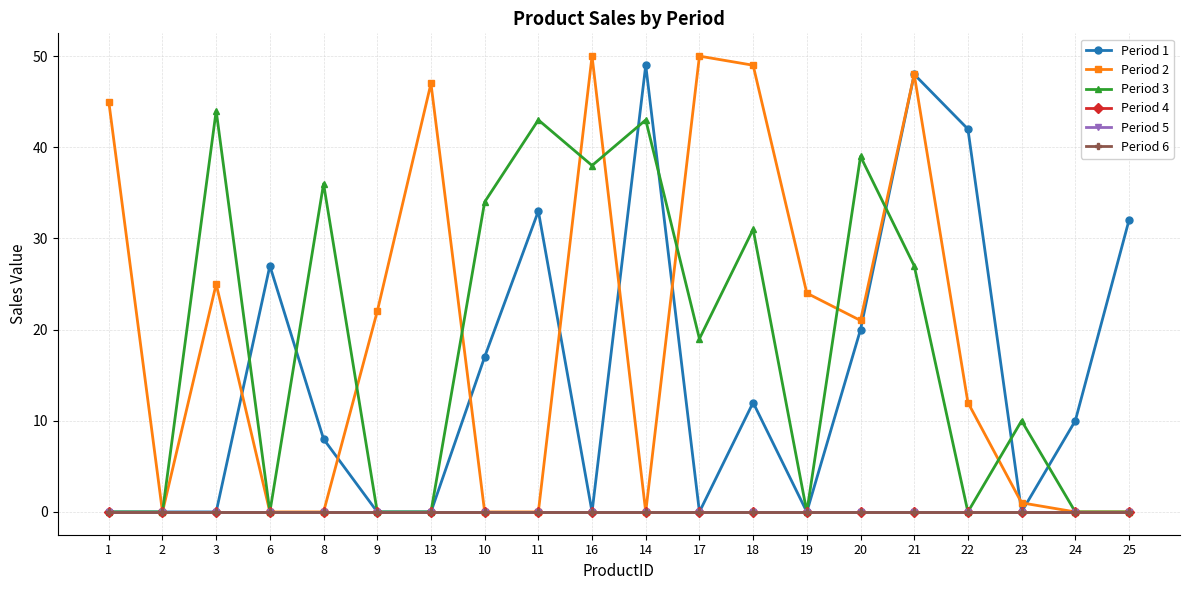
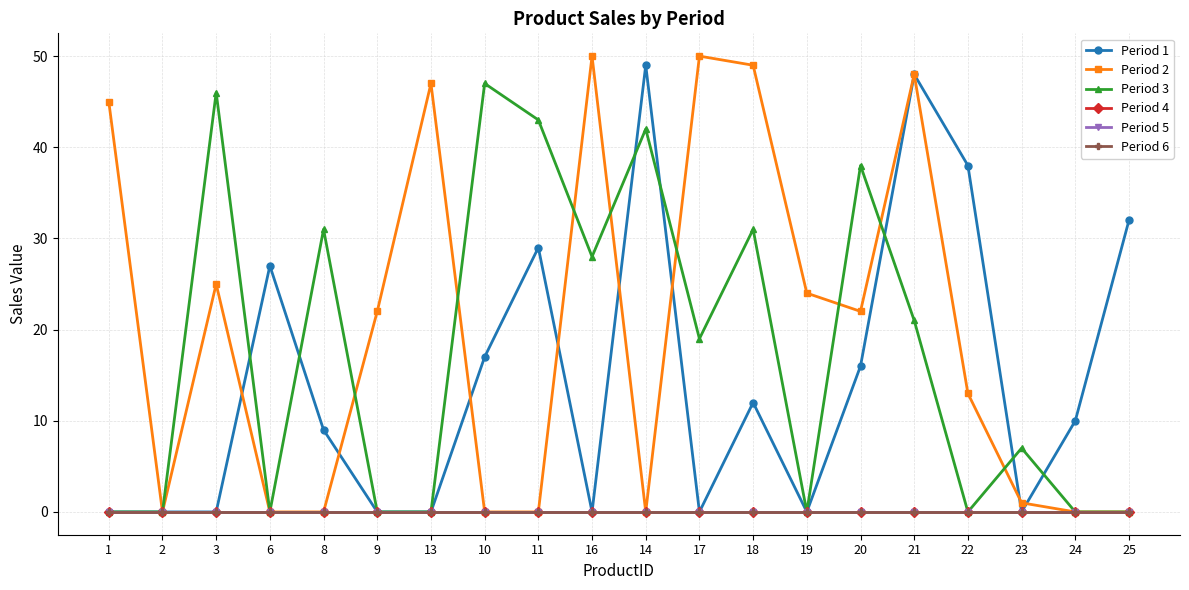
Period 3, 3: 44 -> 46
Period 1, 8: 8 -> 9
Period 3, 8: 36 -> 31
Period 3, 10: 34 -> 47
Period 1, 11: 33 -> 29
Period 3, 16: 38 -> 28
Period 3, 14: 43 -> 42
Period 1, 20: 20 -> 16
Period 2, 20: 21 -> 22
Period 3, 20: 39 -> 38
Period 3, 21: 27 -> 21
Period 1, 22: 42 -> 38
Period 2, 22: 12 -> 13
Period 3, 23: 10 -> 7
